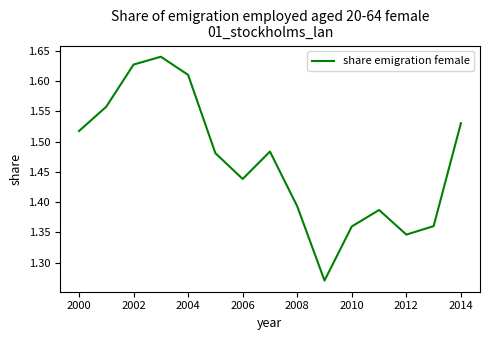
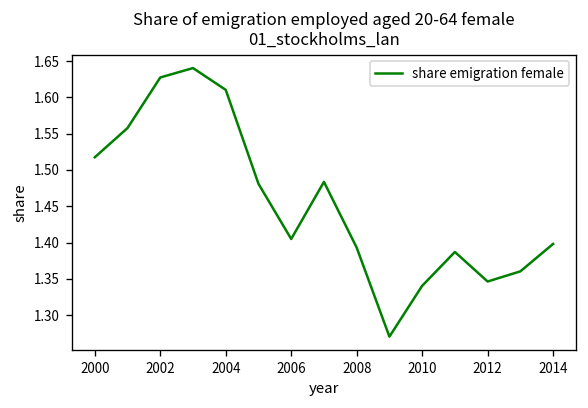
2006: 1.44 -> 1.40
2010: 1.36 -> 1.34
2014: 1.53 -> 1.40
